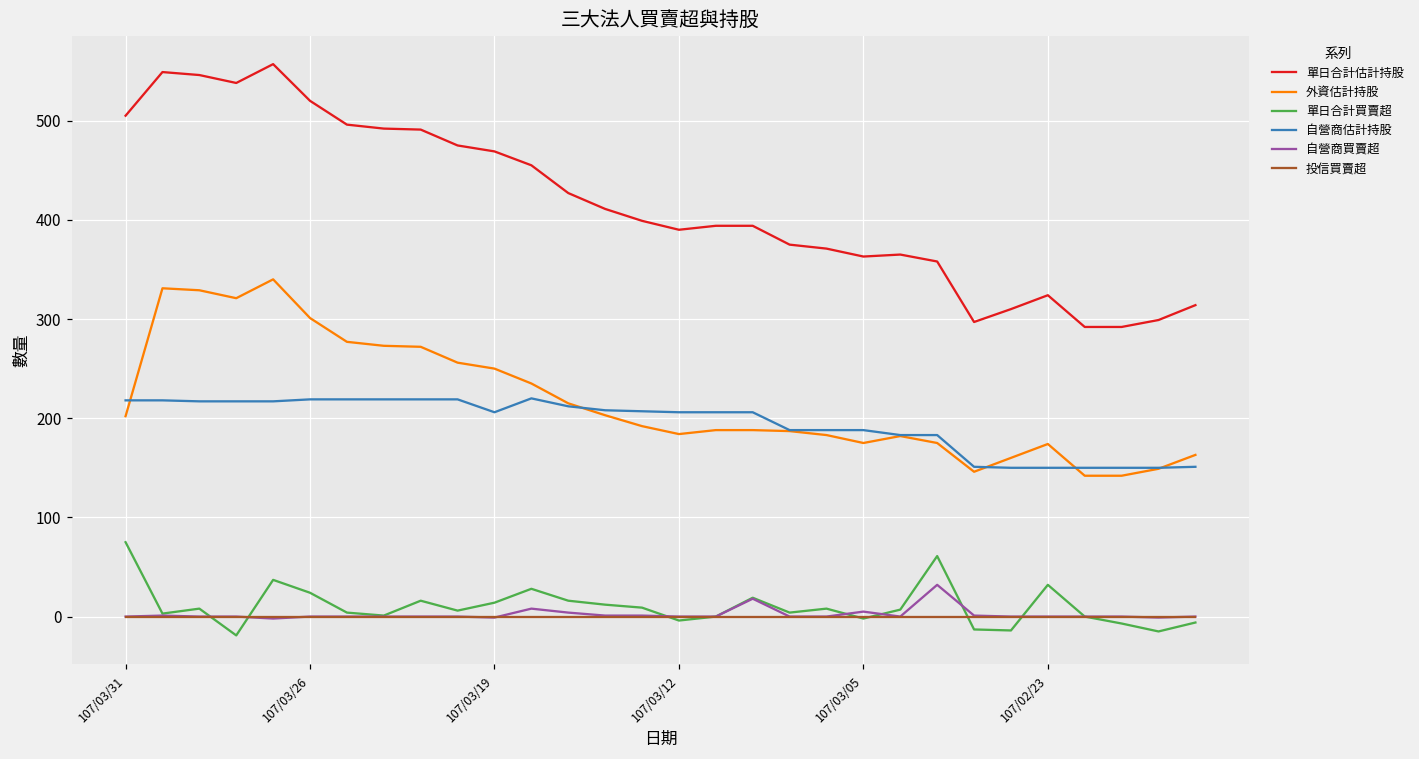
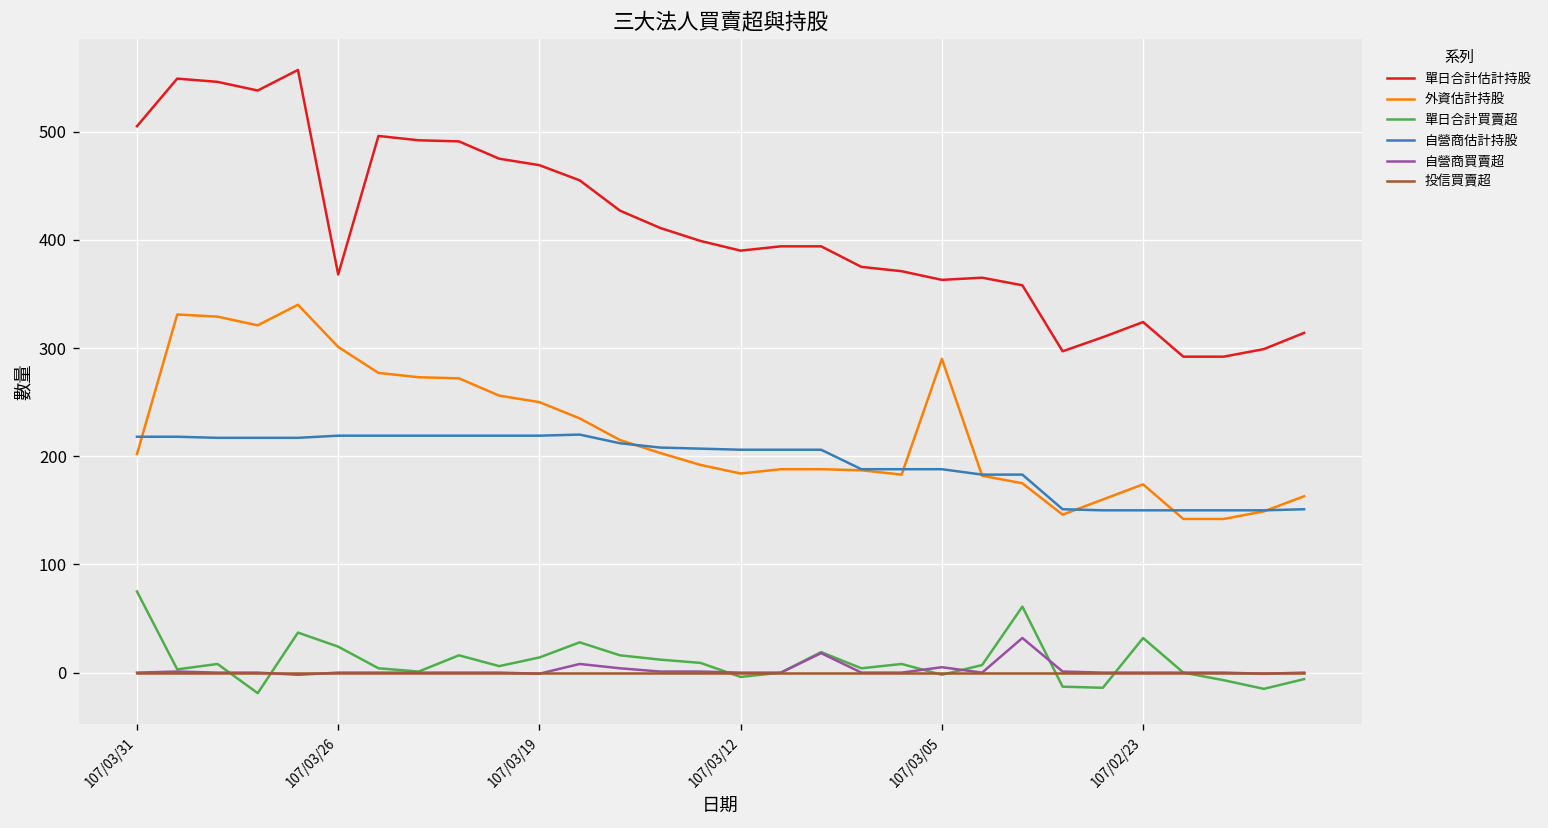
單日合計估計持股, 107/03/26: 520 -> 370
自營商估計持股, 107/03/19: 210 -> 220
外資估計持股, 107/03/05: 180 -> 290
